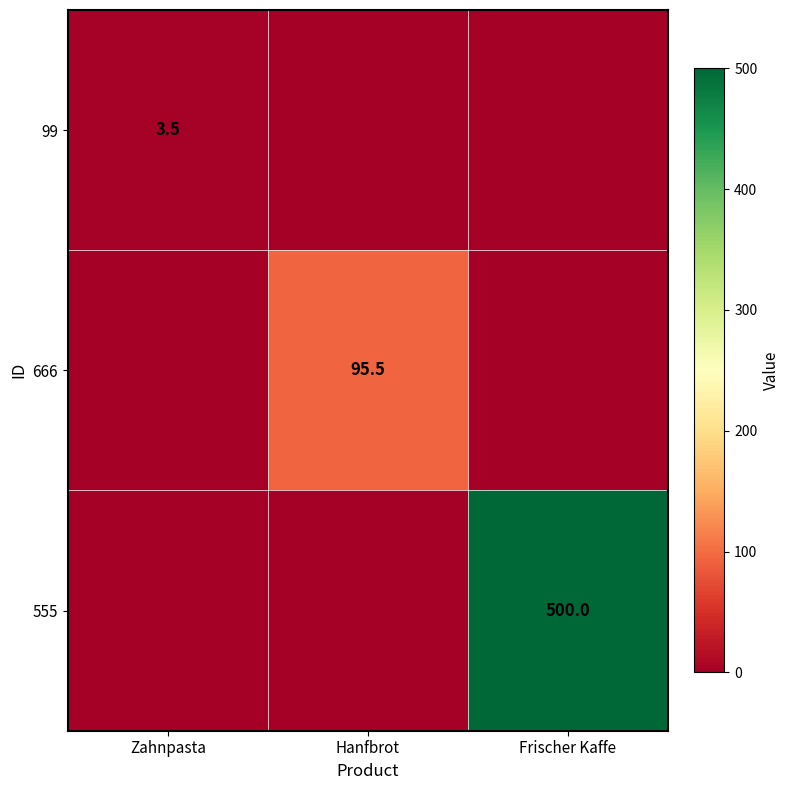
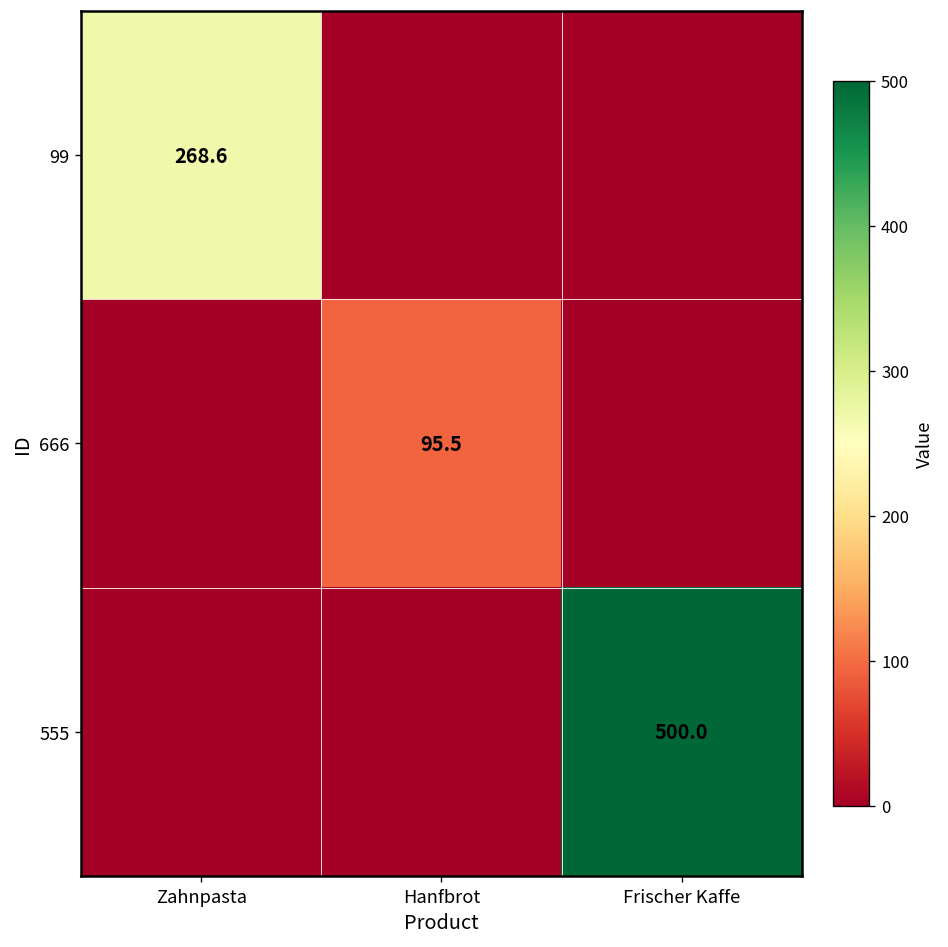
99, Zahnpasta: 3.5 -> 268.6
